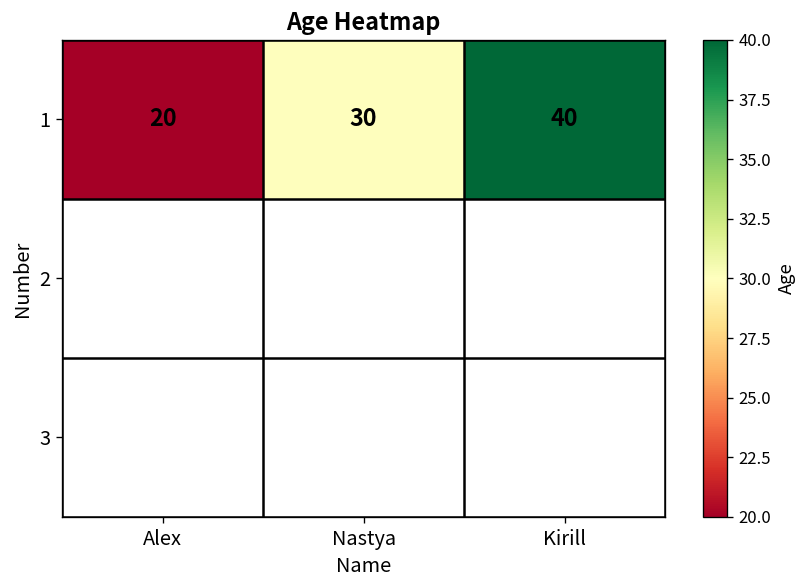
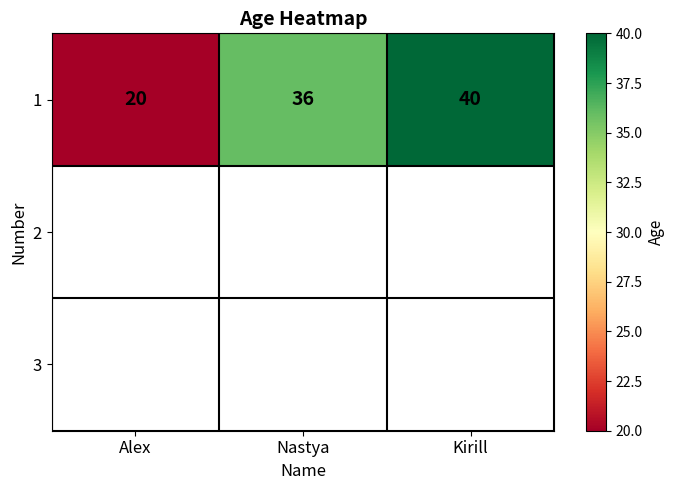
1, Nastya: 30 -> 36
